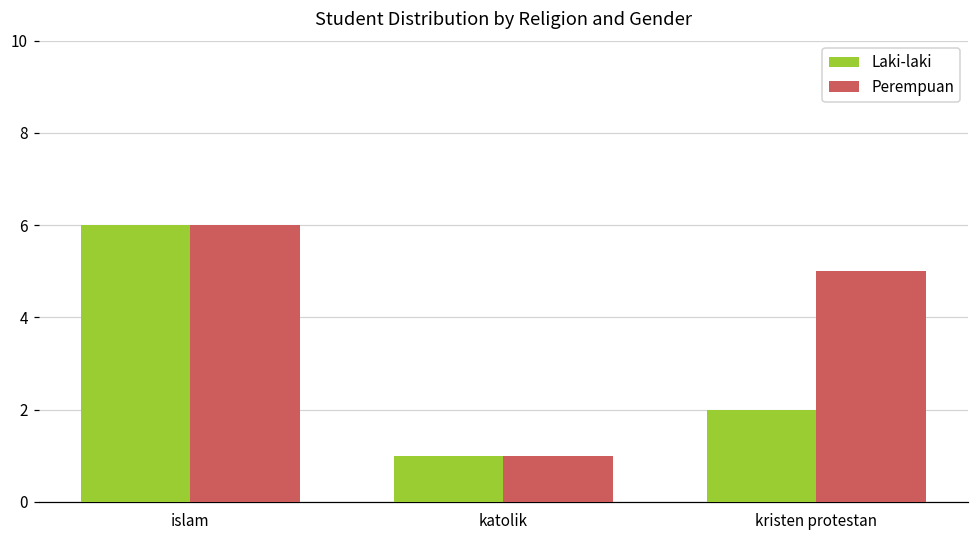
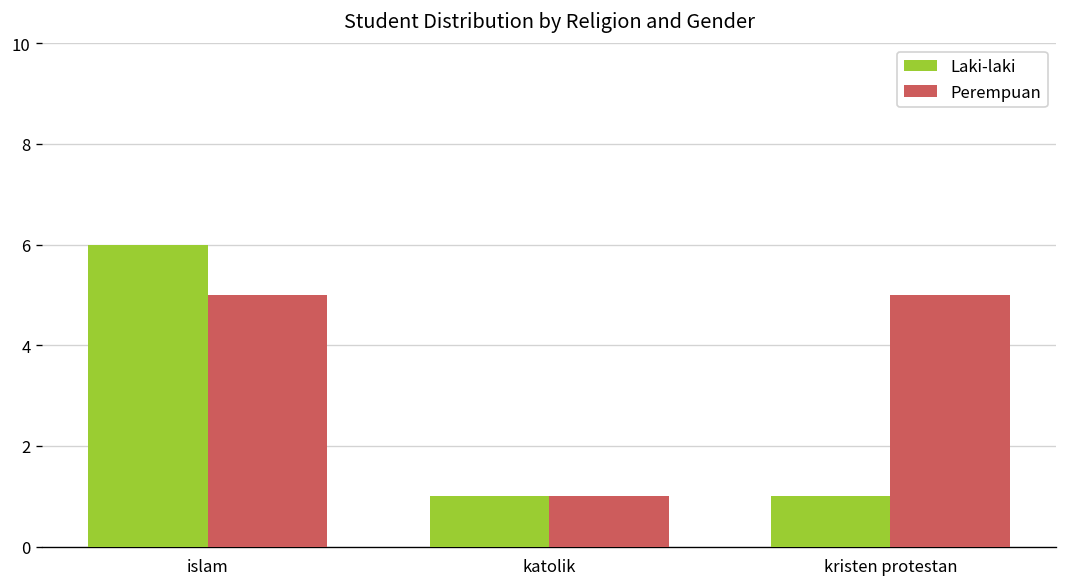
Perempuan, islam: 6 -> 5
Laki-laki, kristen protestan: 2 -> 1
